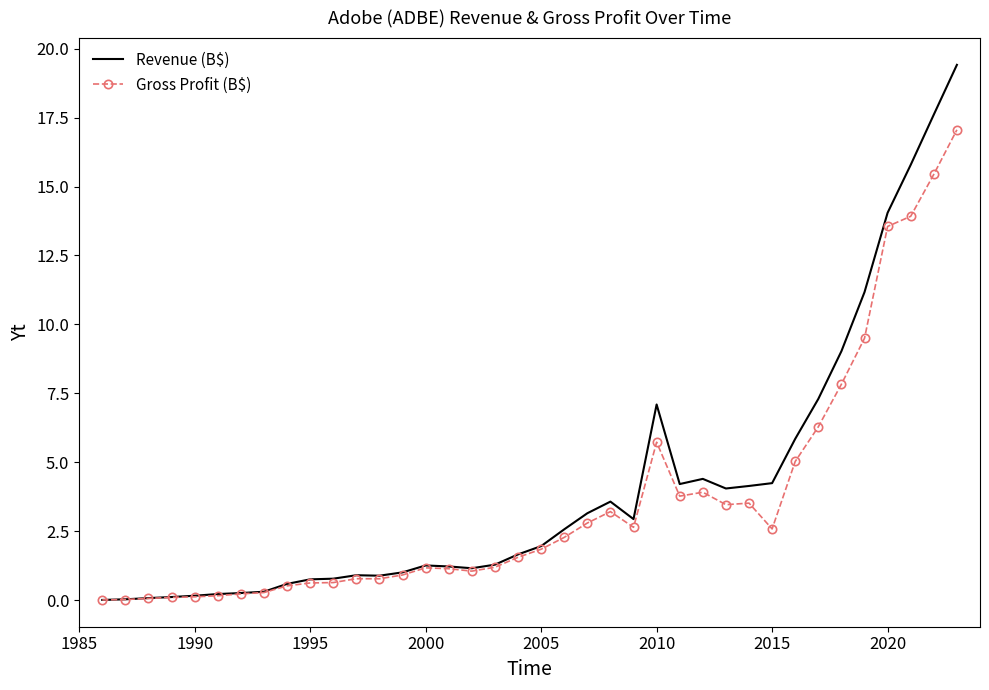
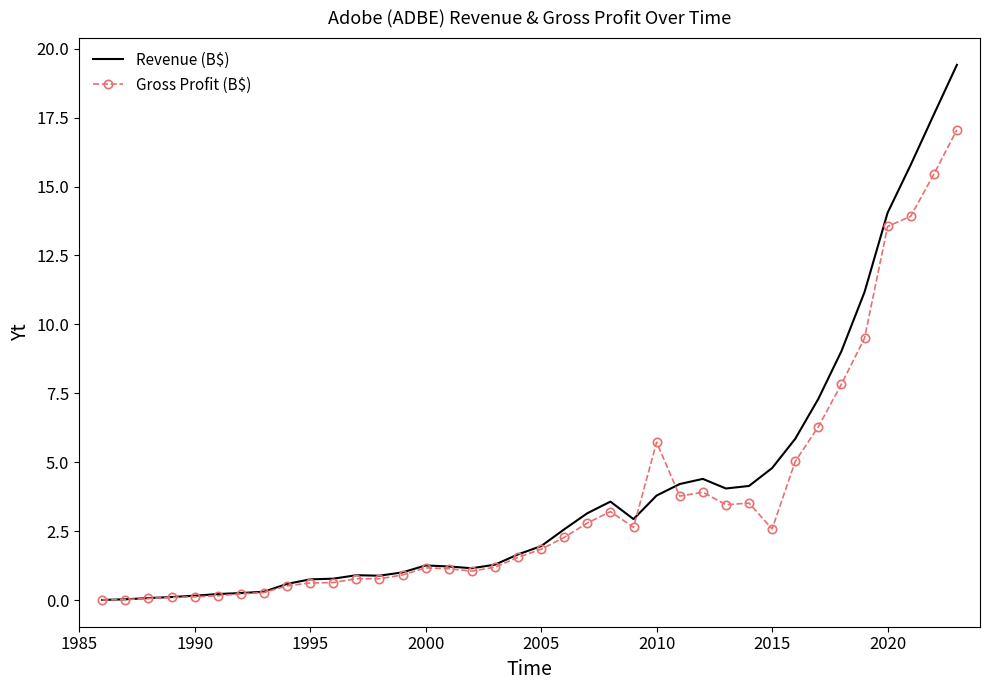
Revenue (B$), 2010: 7.1 -> 3.8
Revenue (B$), 2015: 4.2 -> 4.8
